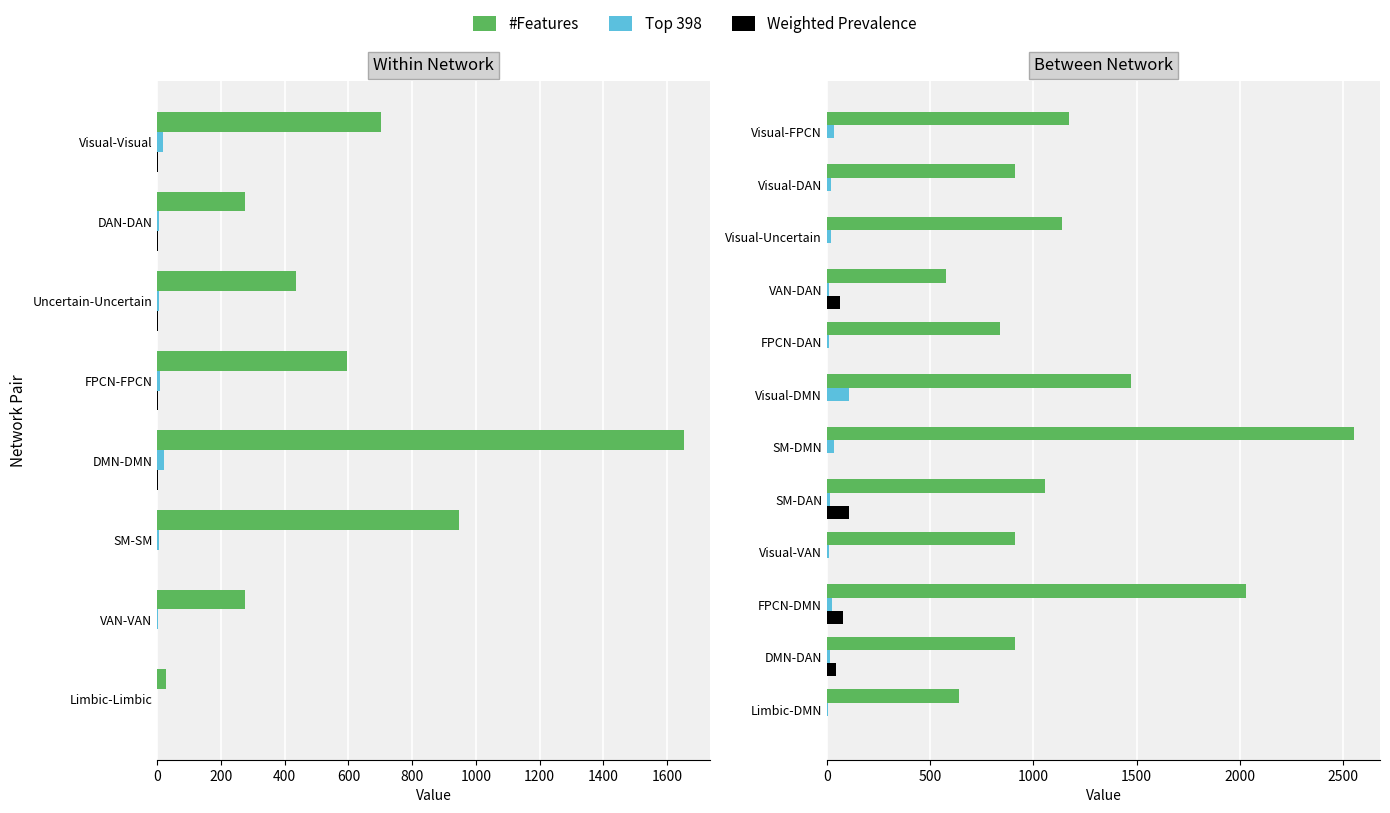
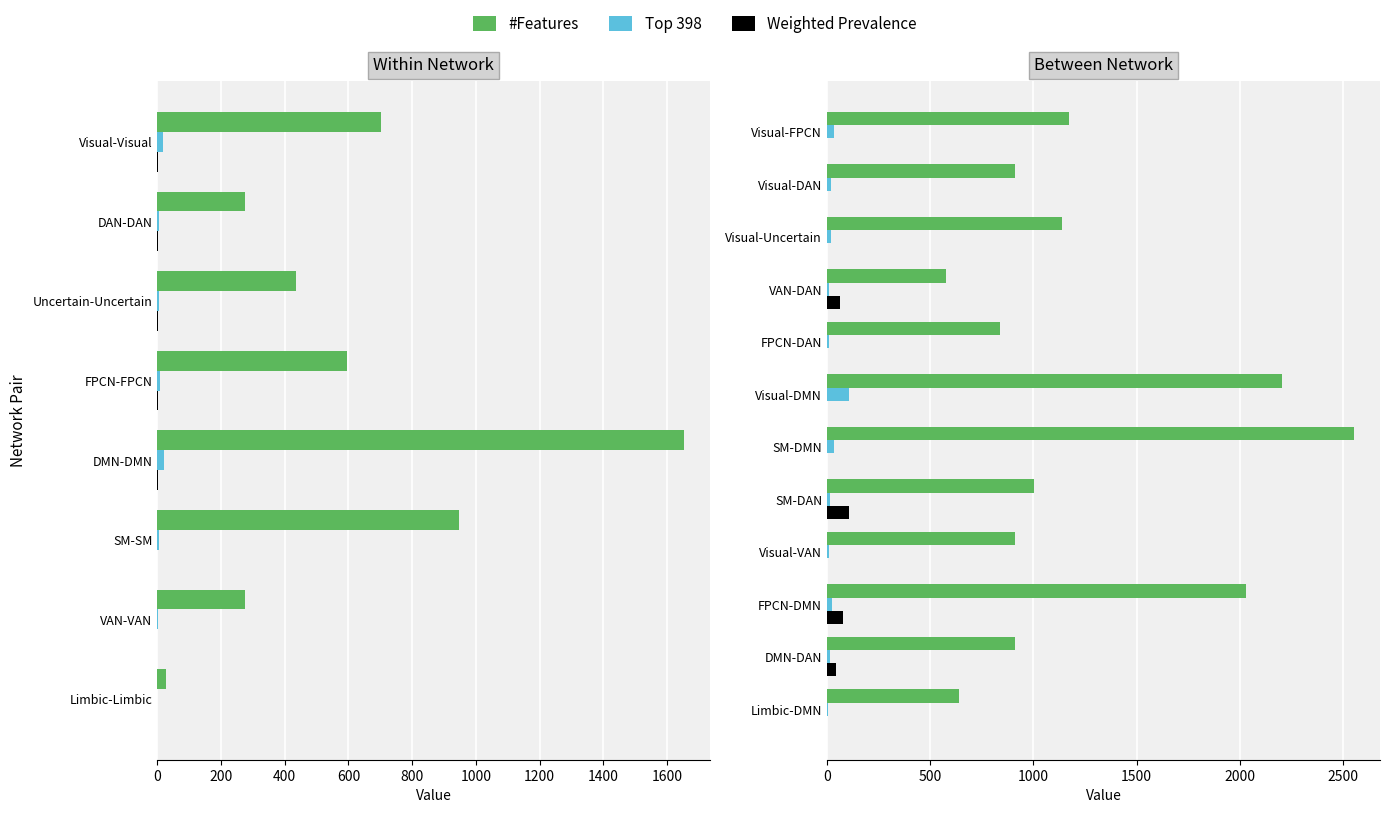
Between Network, #Features, Visual-DMN: 1470 -> 2200
Between Network, #Features, SM-DAN: 1060 -> 1000
